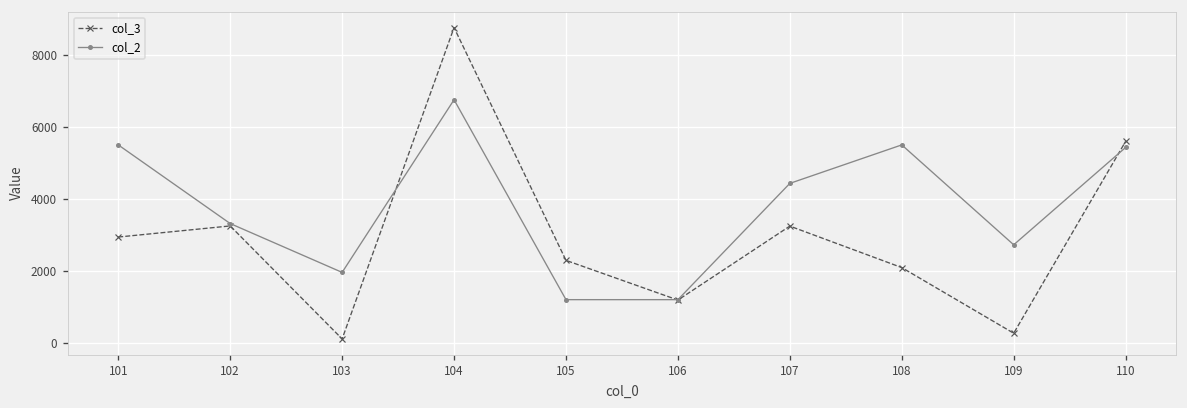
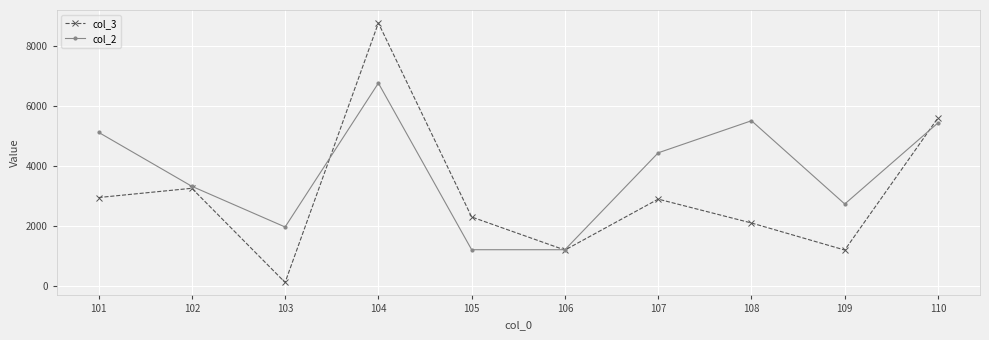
col_2, 101: 5500 -> 5100
col_3, 107: 3300 -> 2900
col_3, 109: 300 -> 1200
